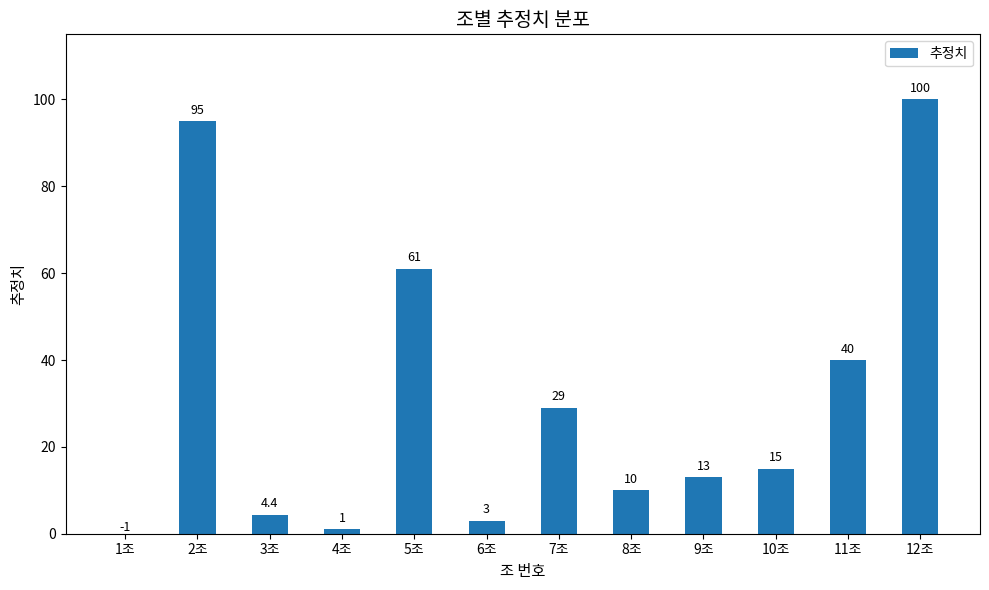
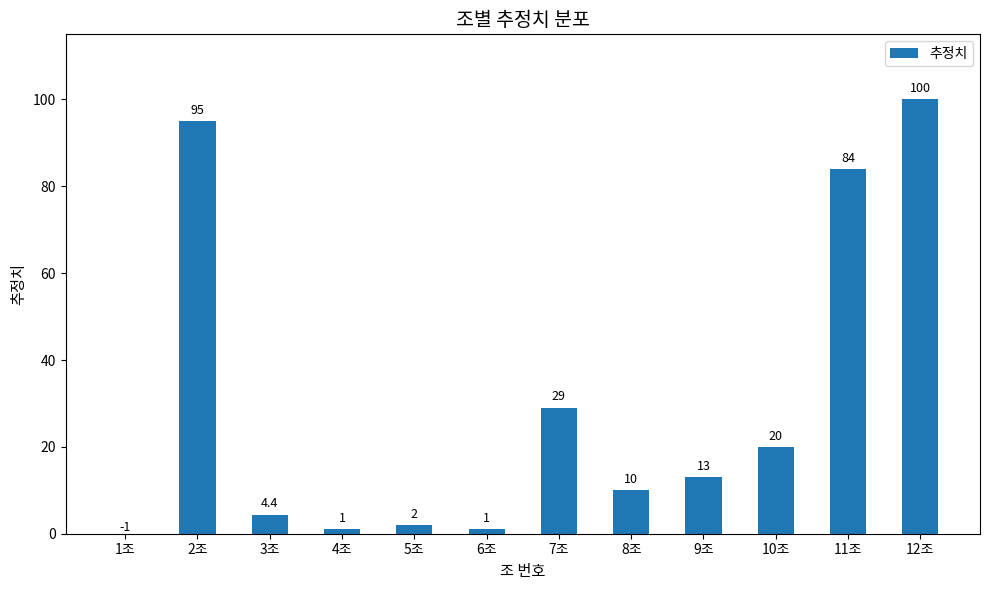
5조: 61 -> 2
6조: 3 -> 1
10조: 15 -> 20
11조: 40 -> 84
